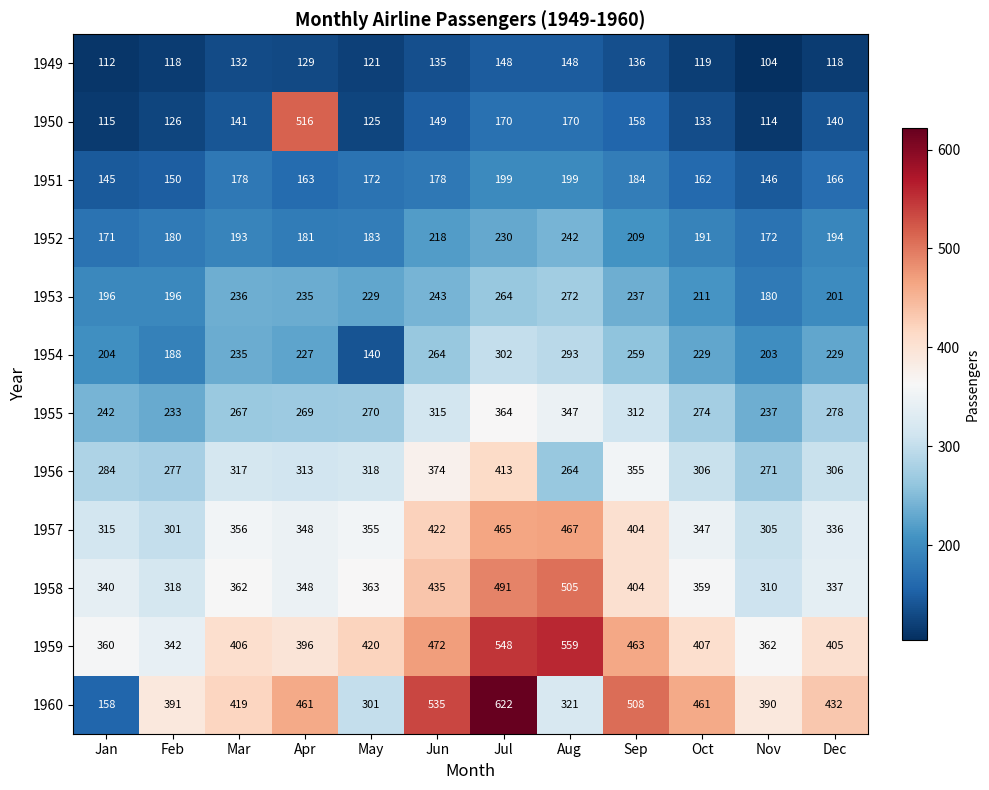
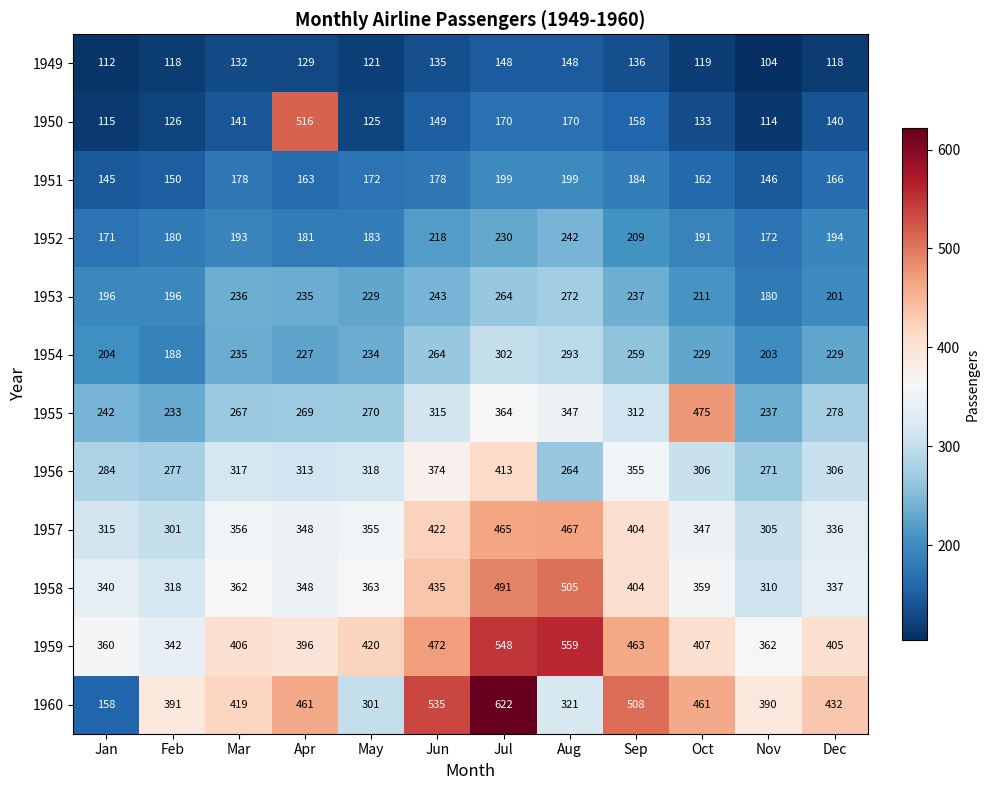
1954, May: 140 -> 234
1955, Oct: 274 -> 475
